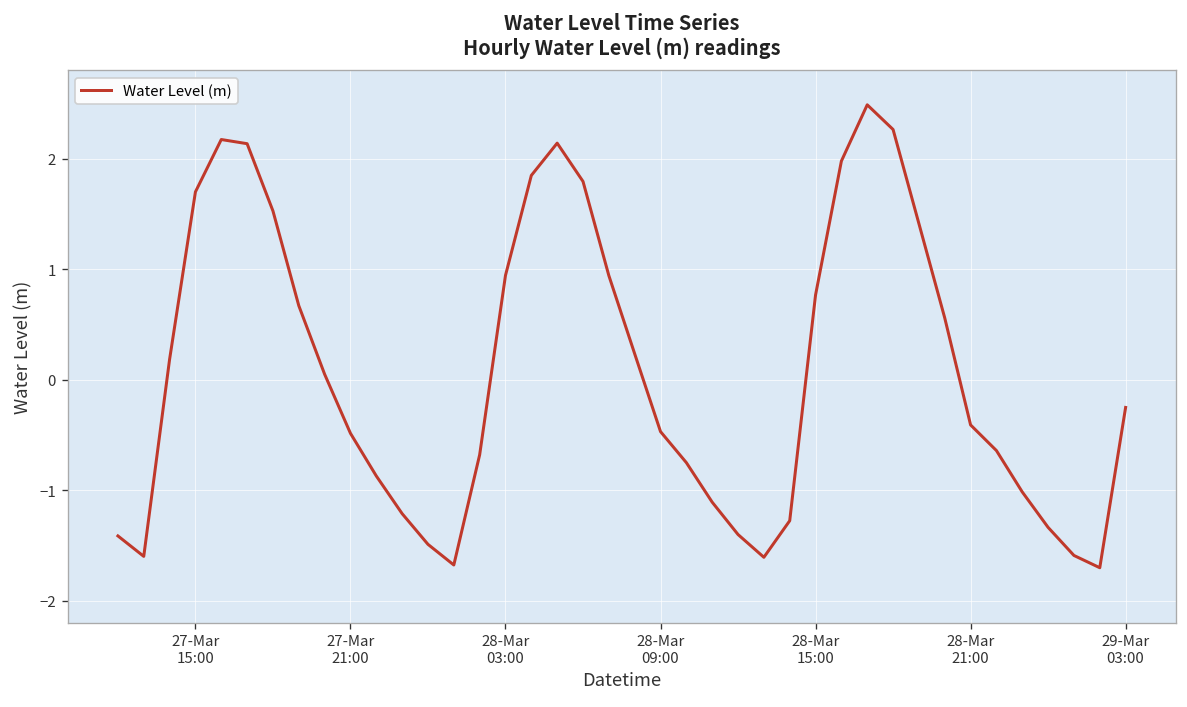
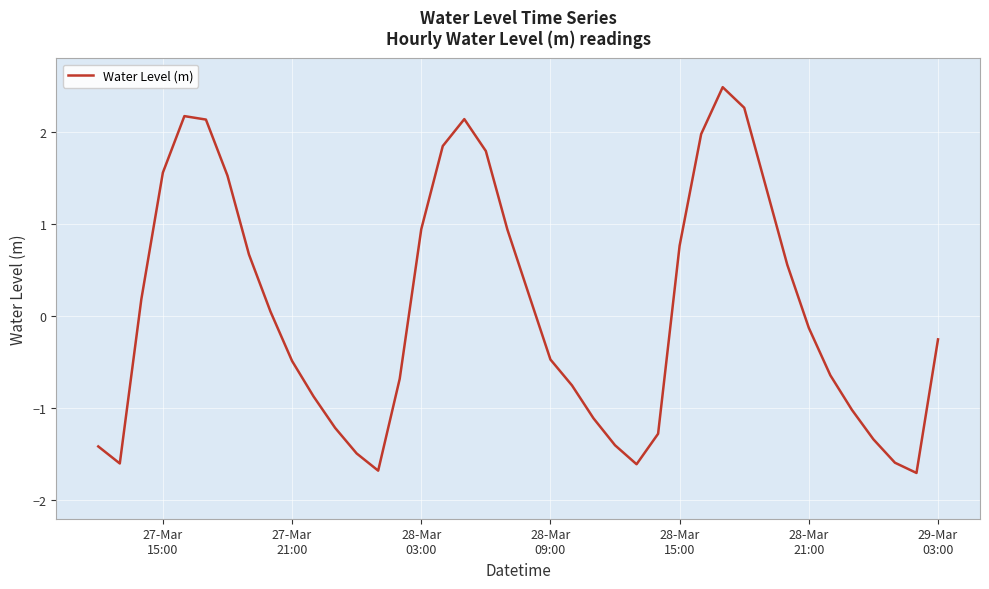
27-Mar 15:00: 1.7 -> 1.6
28-Mar 21:00: -0.4 -> -0.1
